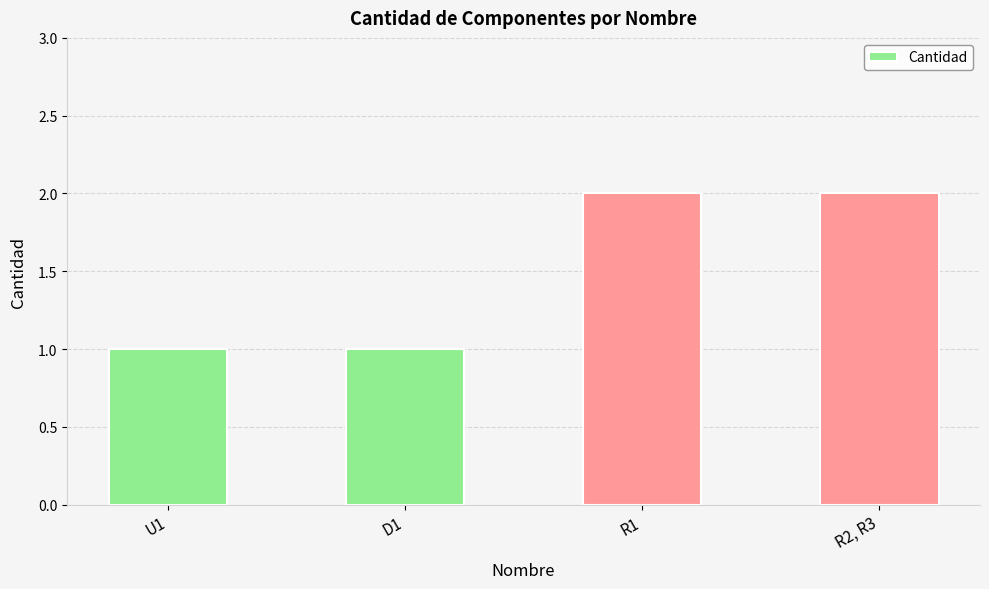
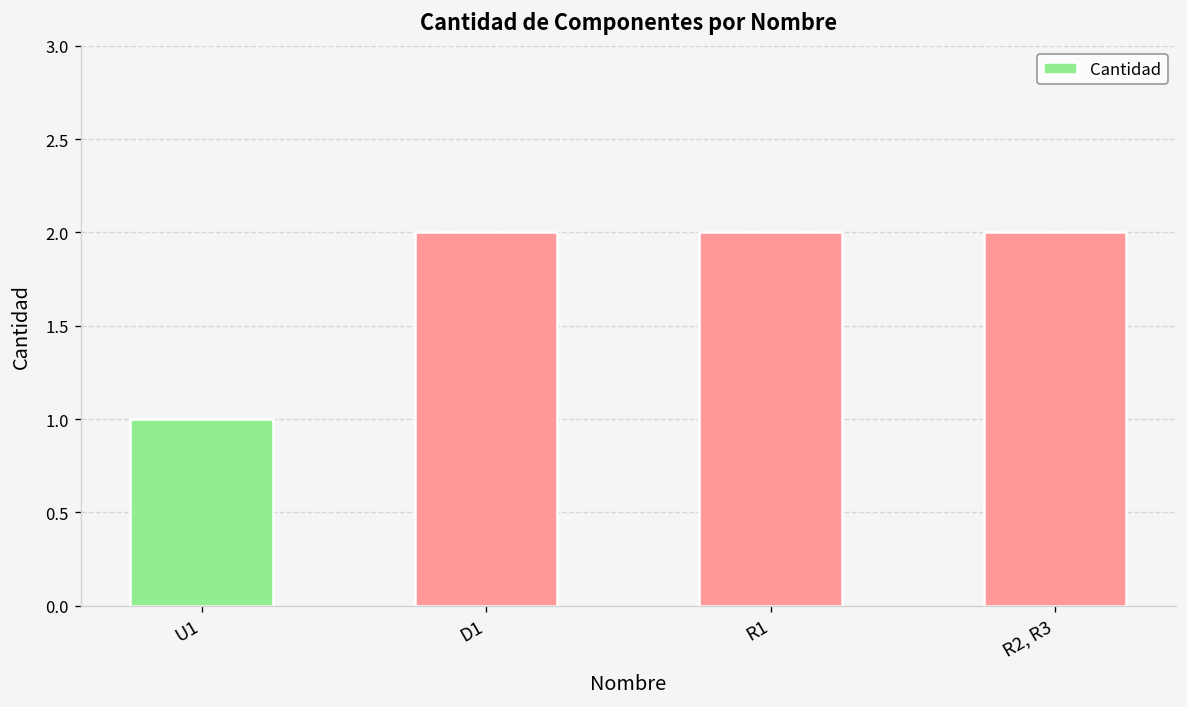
D1: 1 -> 2
